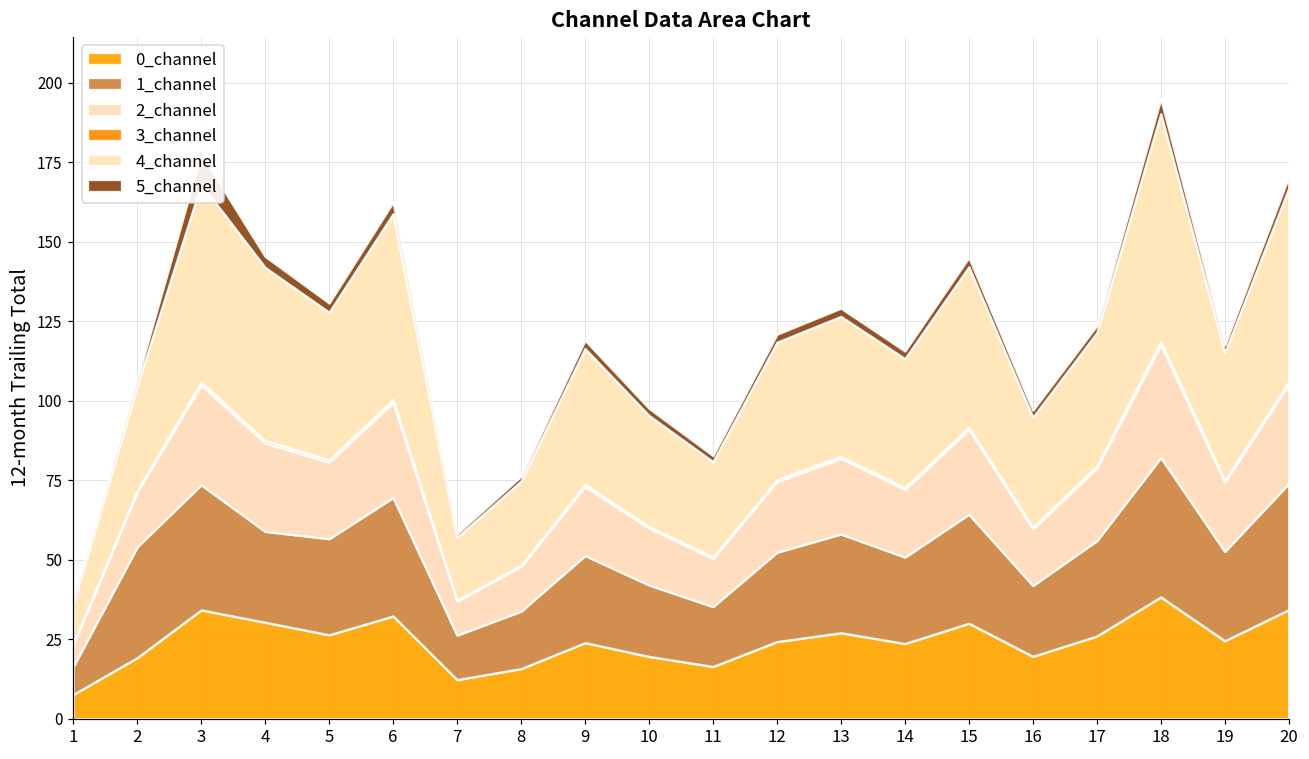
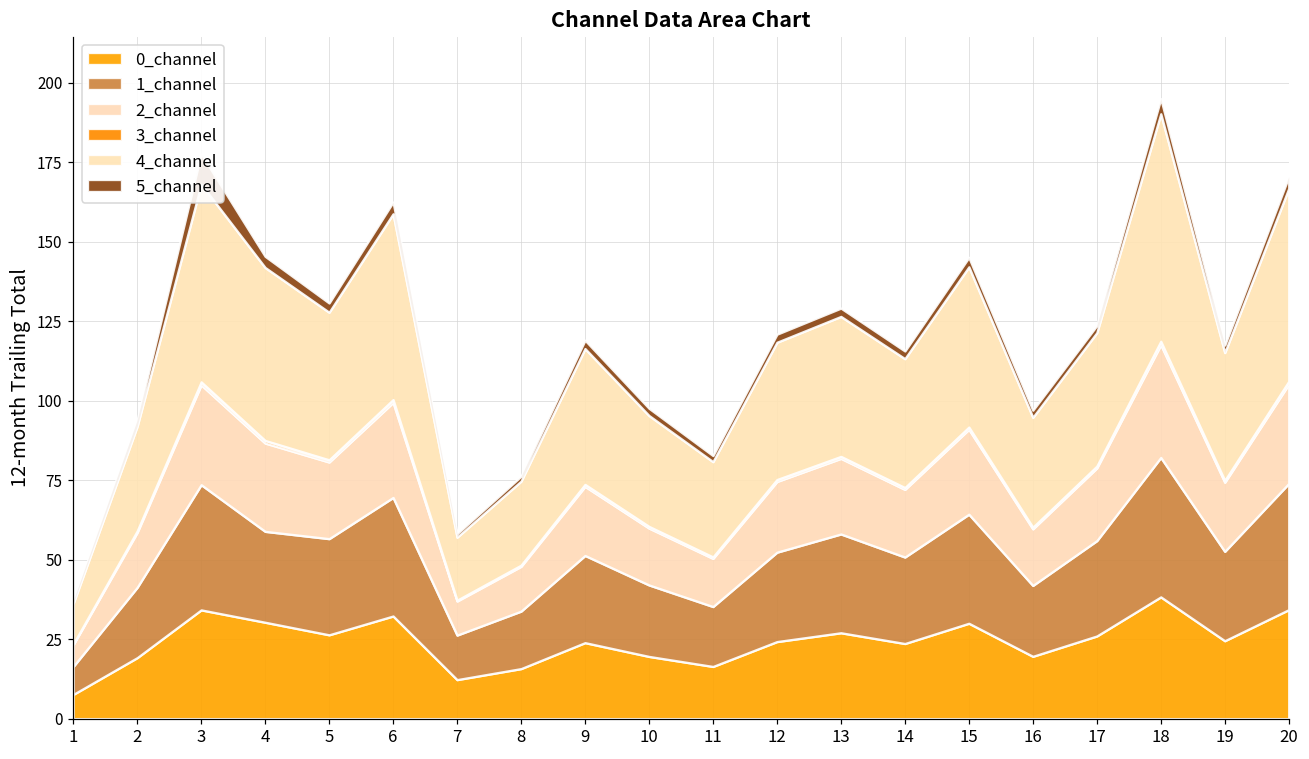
1_channel, 2: 35 -> 22
